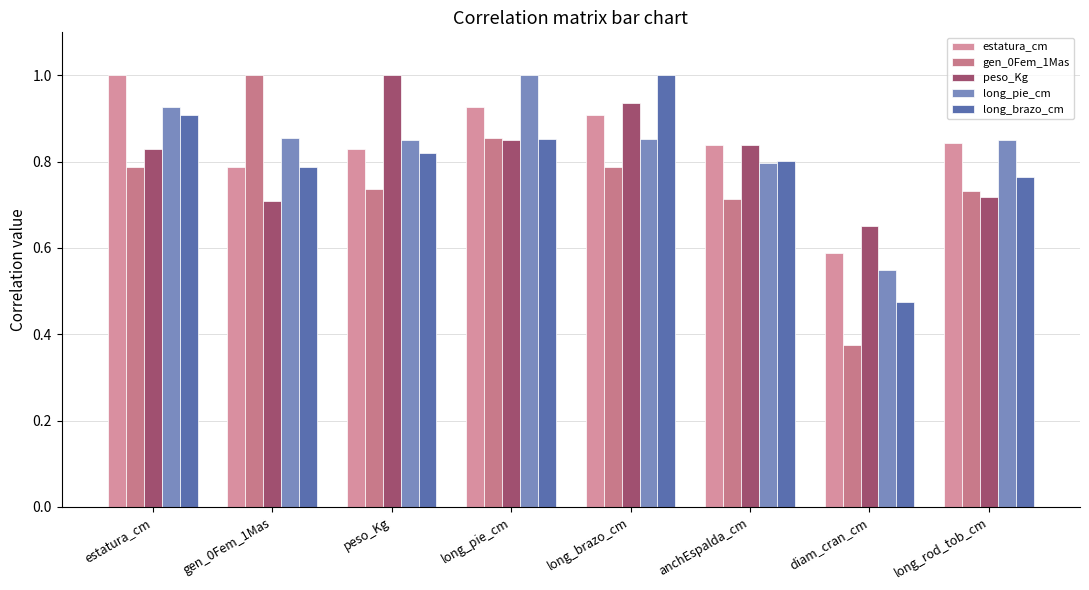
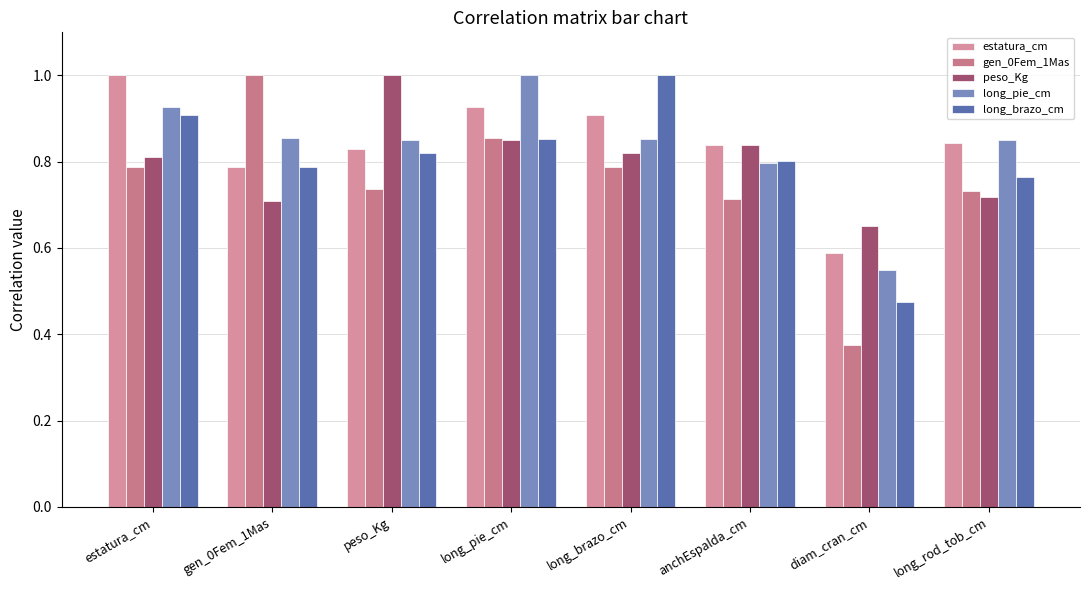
peso_Kg, estatura_cm: 0.83 -> 0.81
peso_Kg, long_brazo_cm: 0.94 -> 0.82
